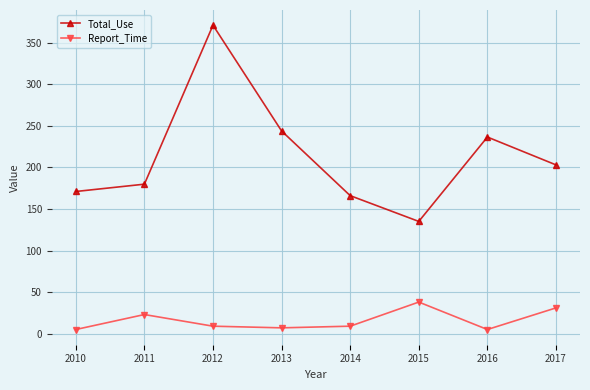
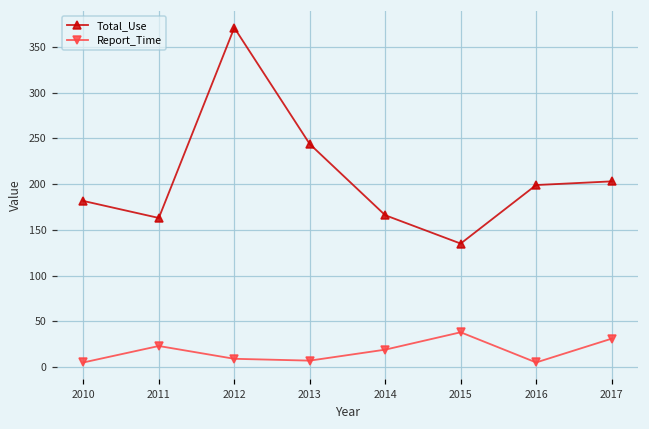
Total_Use, 2010: 170 -> 180
Total_Use, 2011: 180 -> 160
Report_Time, 2014: 10 -> 20
Total_Use, 2016: 240 -> 200
